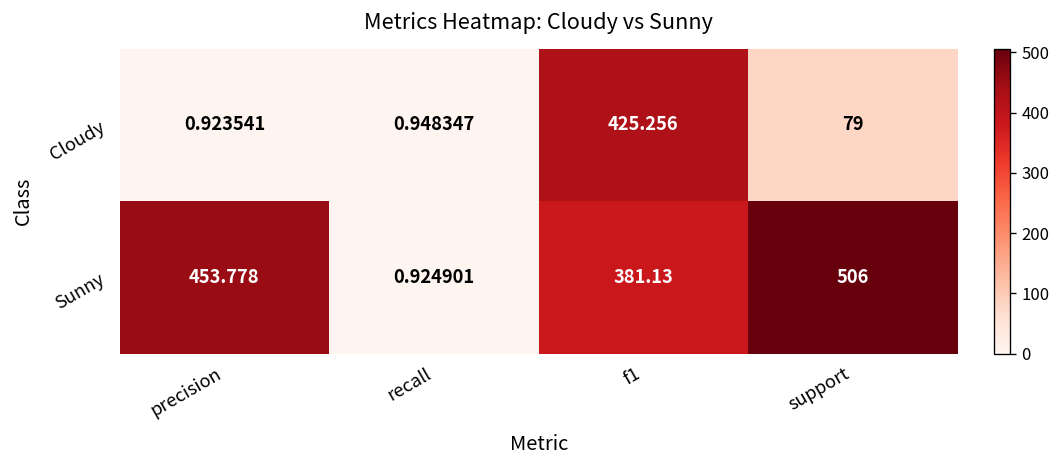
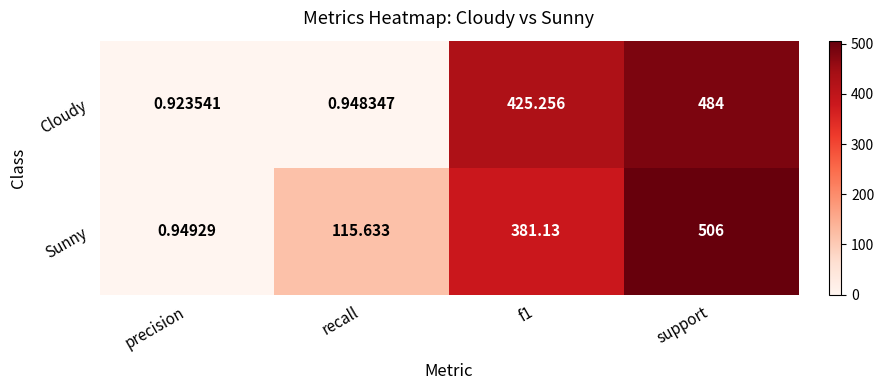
Cloudy, support: 79 -> 484
Sunny, precision: 453.778 -> 0.94929
Sunny, recall: 0.924901 -> 115.633
